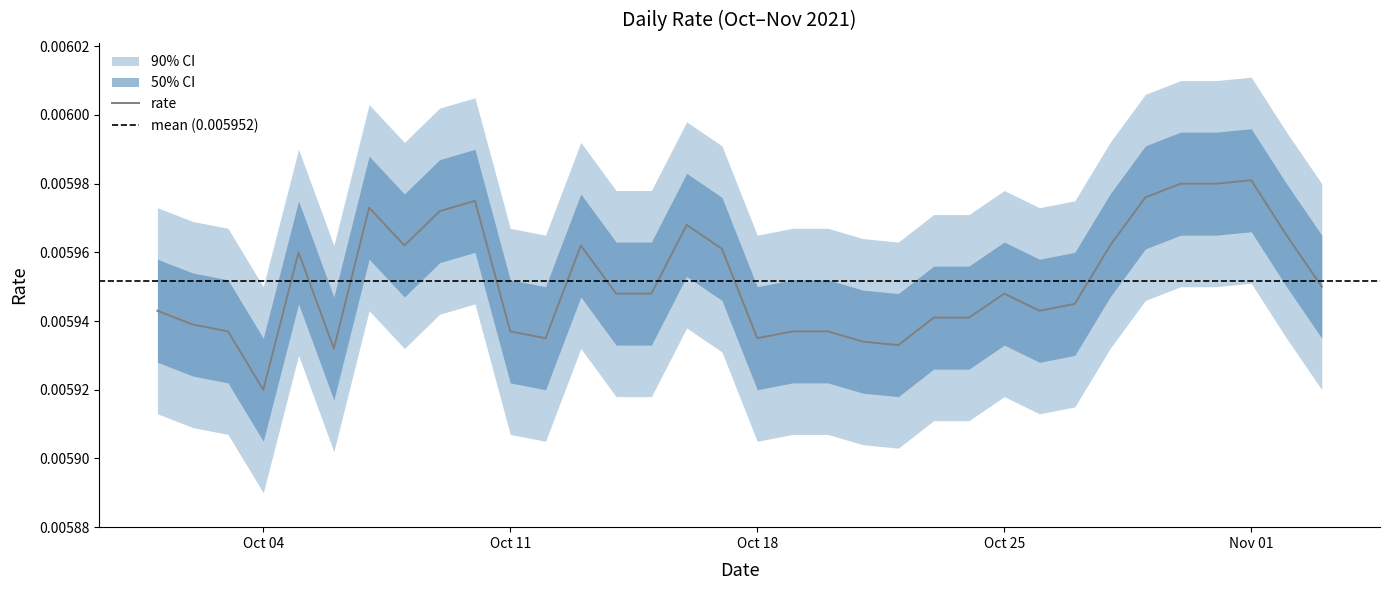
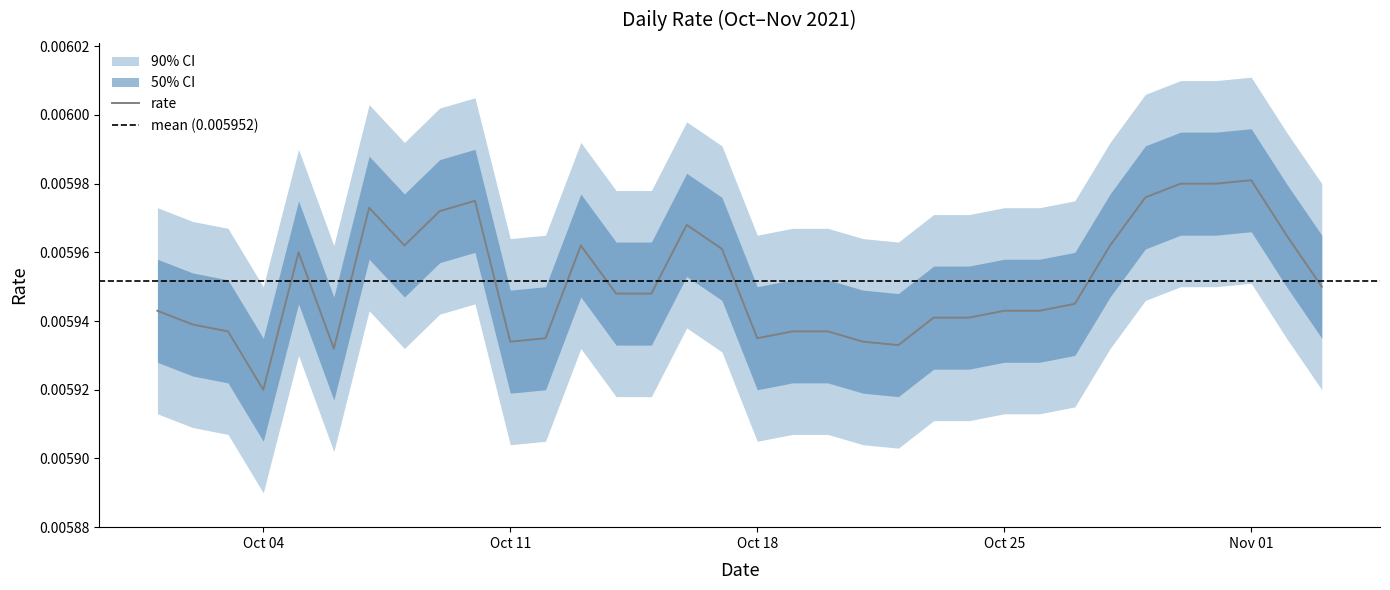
rate, Oct 11: 0.005937 -> 0.005934
rate, Oct 25: 0.005948 -> 0.005943
